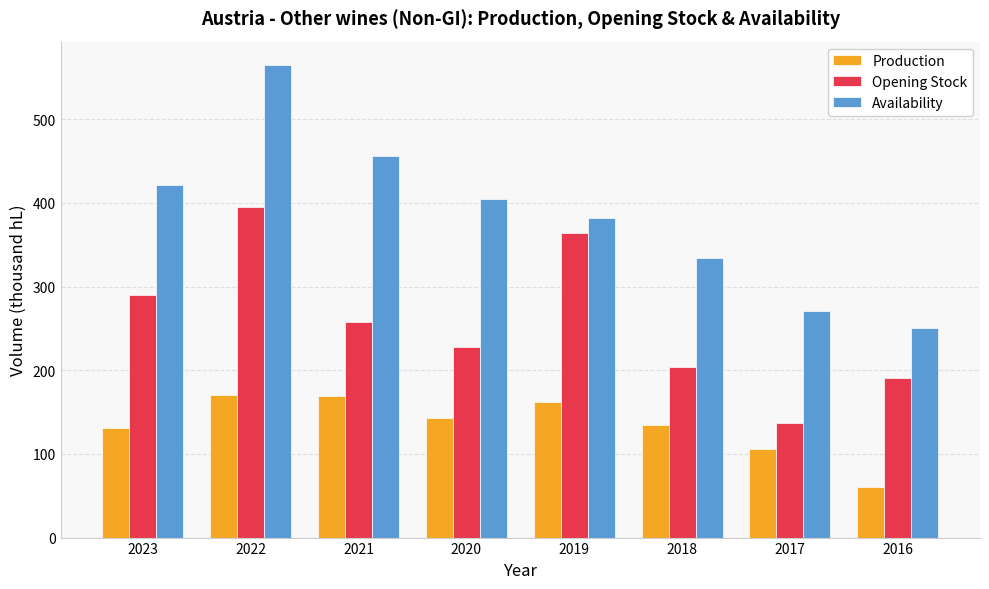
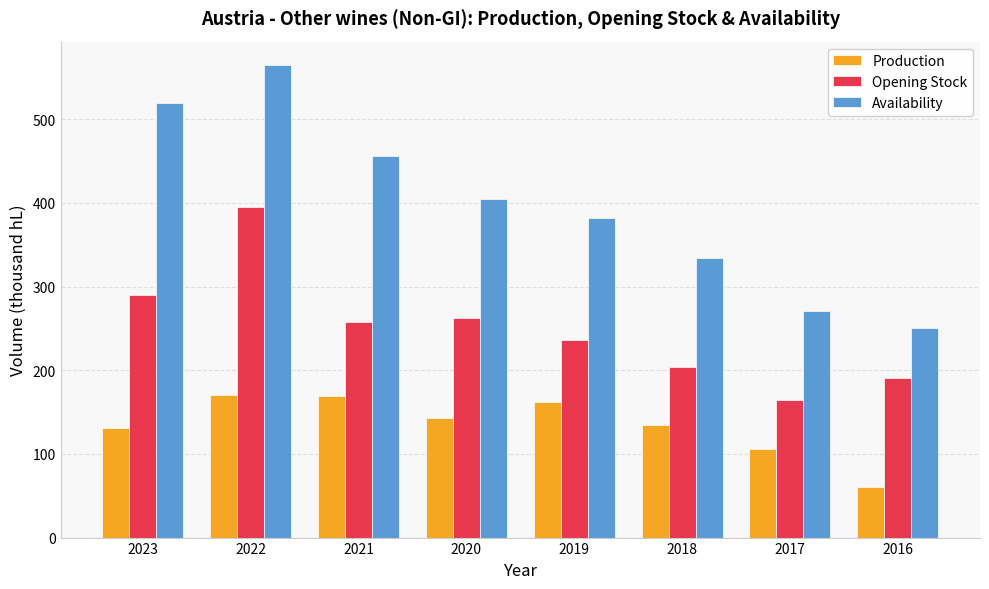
Availability, 2023: 420 -> 520
Opening Stock, 2020: 230 -> 260
Opening Stock, 2019: 360 -> 240
Opening Stock, 2017: 140 -> 160
